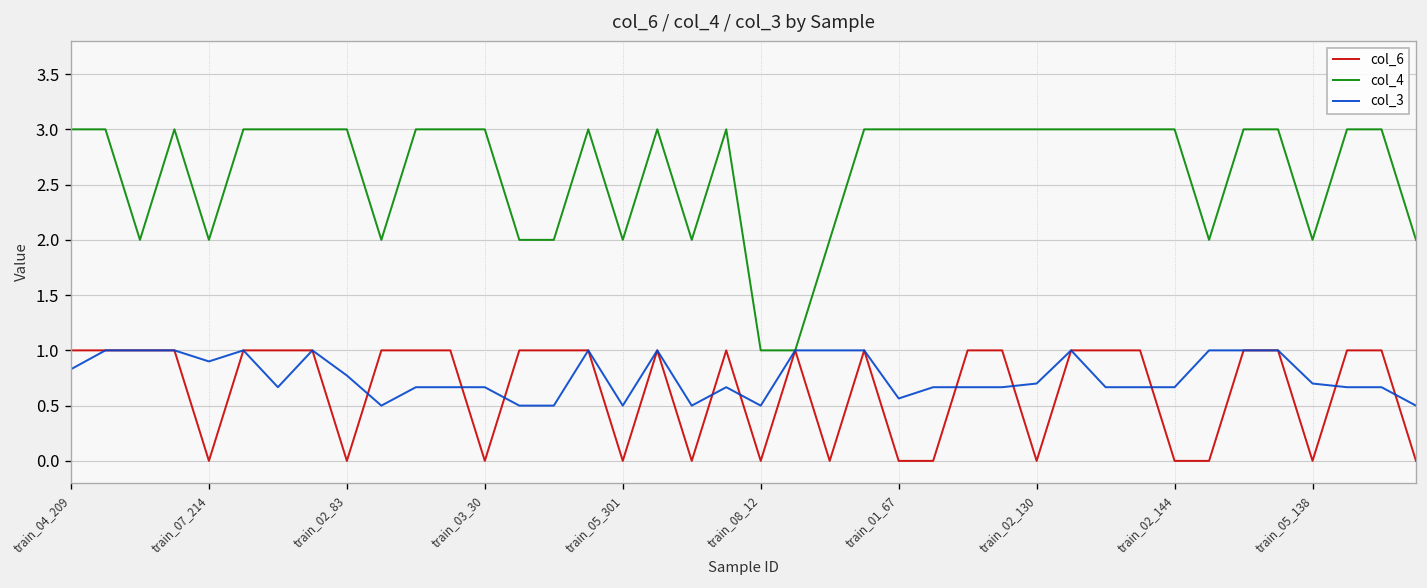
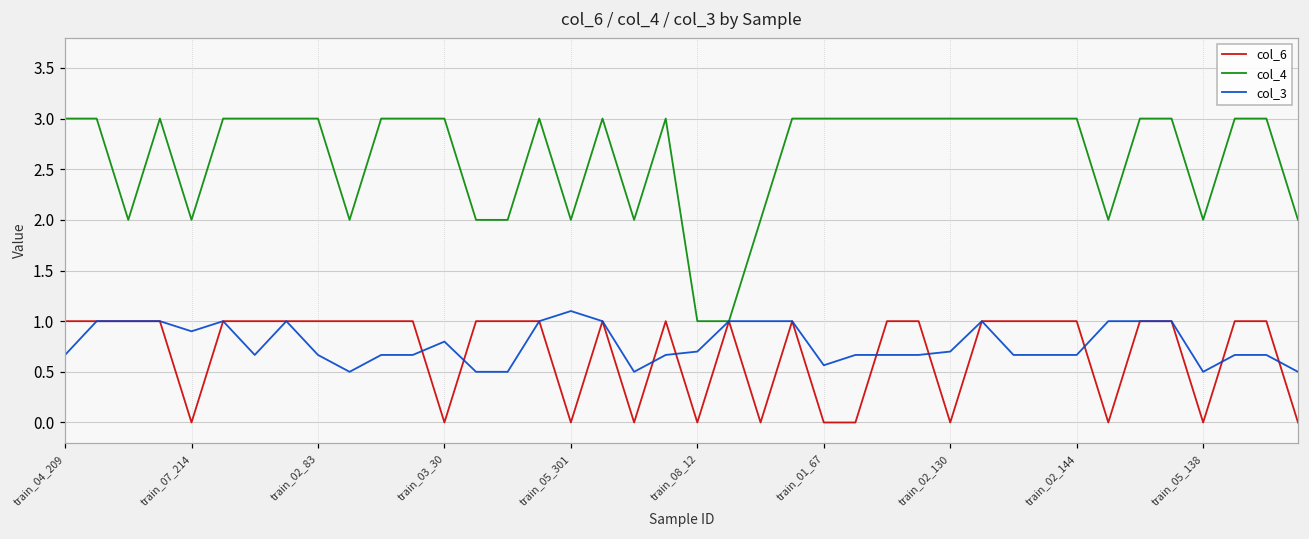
col_3, train_04_209: 0.8 -> 0.7
col_6, train_02_83: 0 -> 1
col_3, train_02_83: 0.8 -> 0.7
col_3, train_03_30: 0.7 -> 0.8
col_3, train_05_301: 0.5 -> 1.1
col_3, train_08_12: 0.5 -> 0.7
col_6, train_02_144: 0 -> 1
col_3, train_05_138: 0.7 -> 0.5
